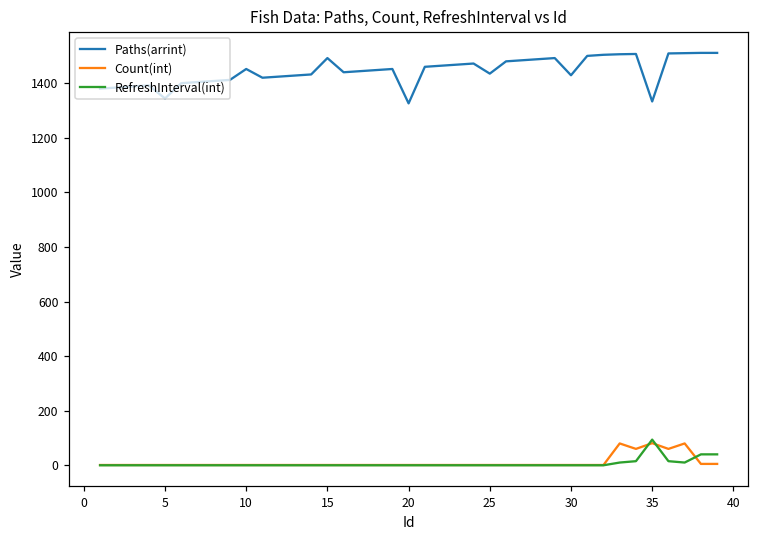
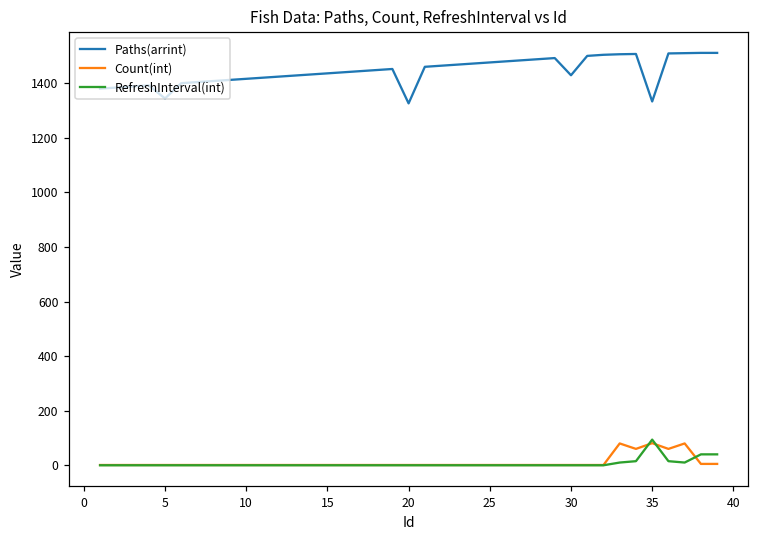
Paths(arrint), 10: 1450 -> 1420
Paths(arrint), 15: 1490 -> 1440
Paths(arrint), 25: 1440 -> 1480
